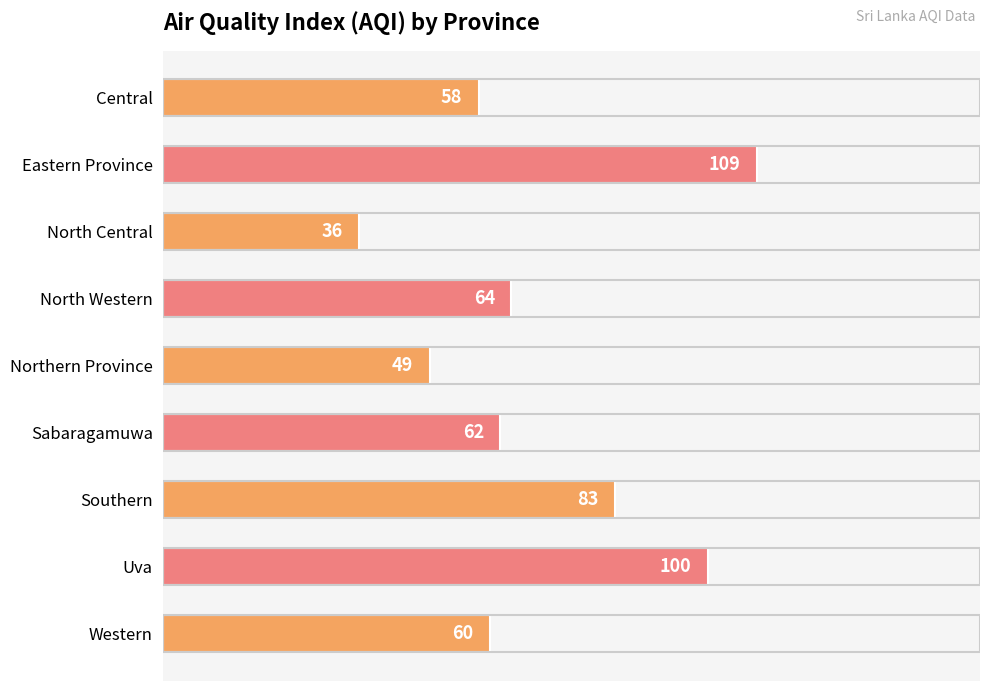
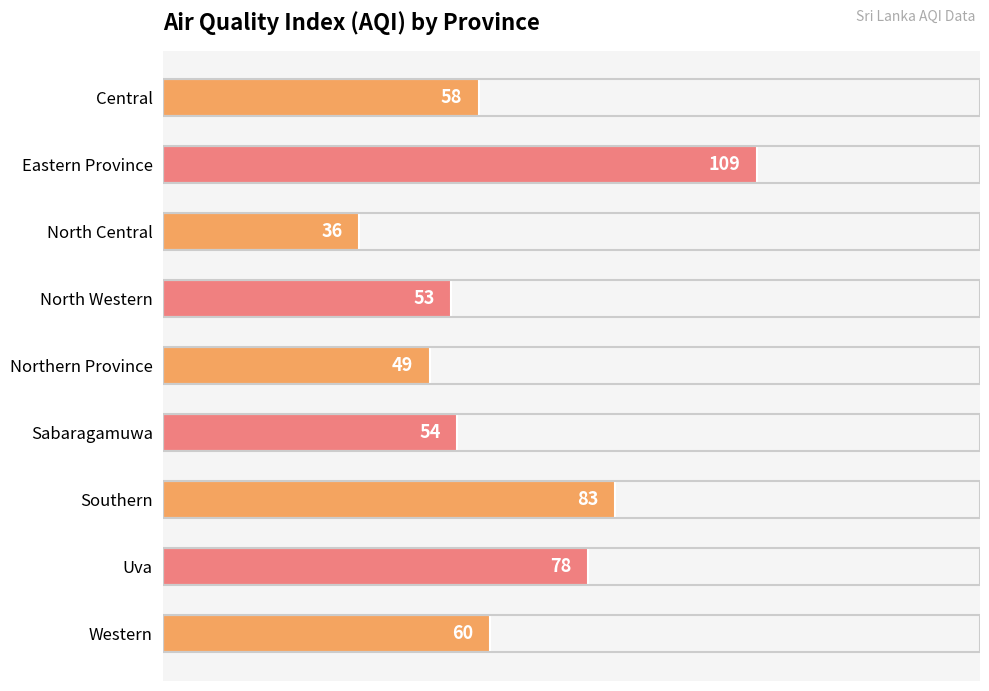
North Western: 64 -> 53
Sabaragamuwa: 62 -> 54
Uva: 100 -> 78
